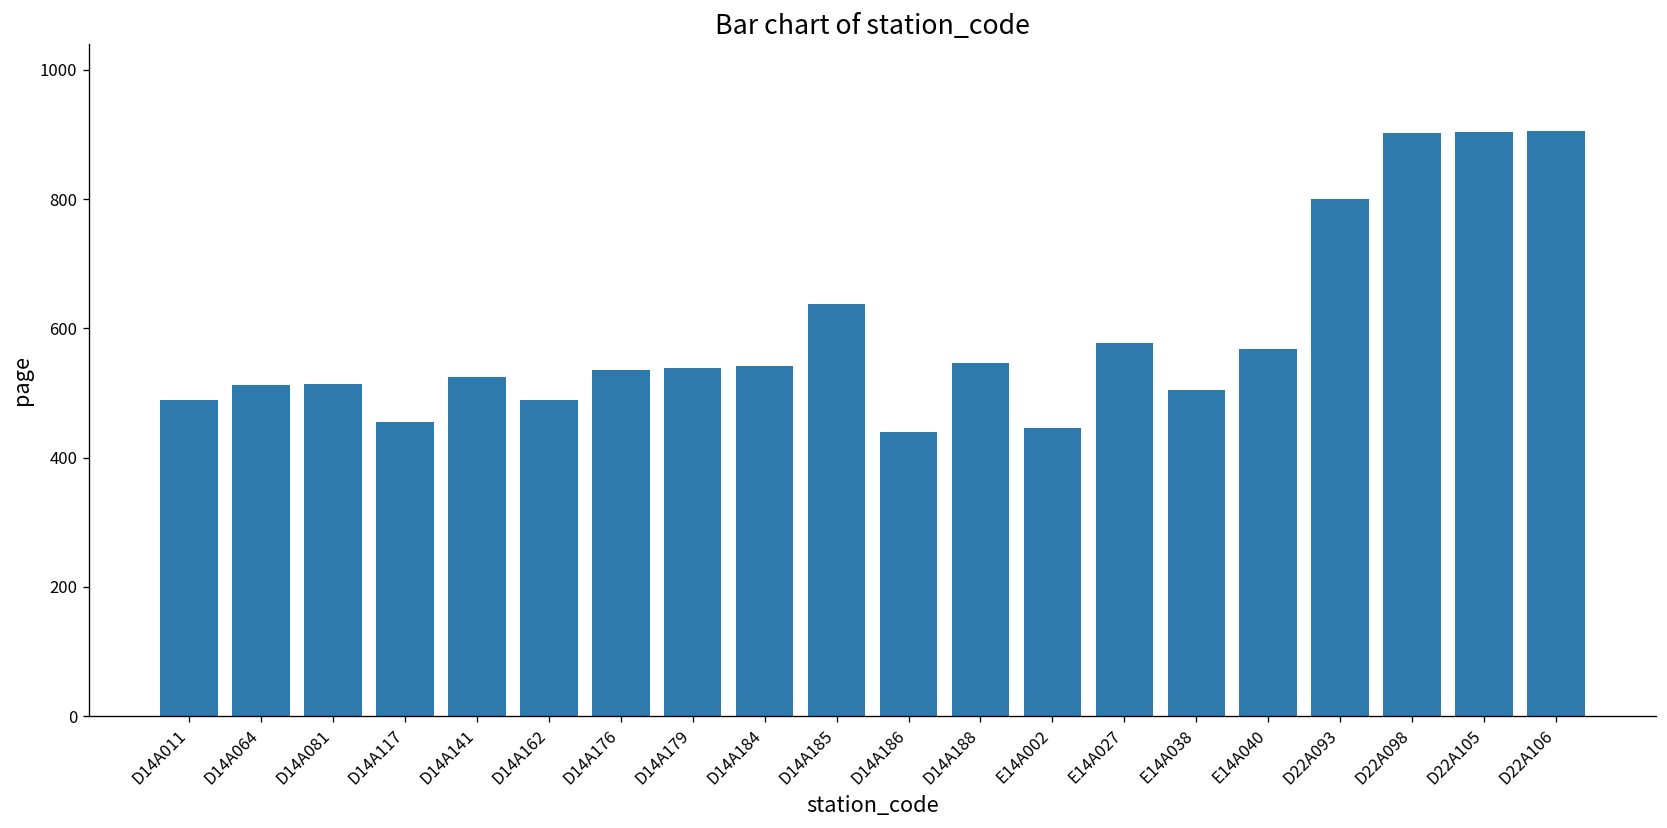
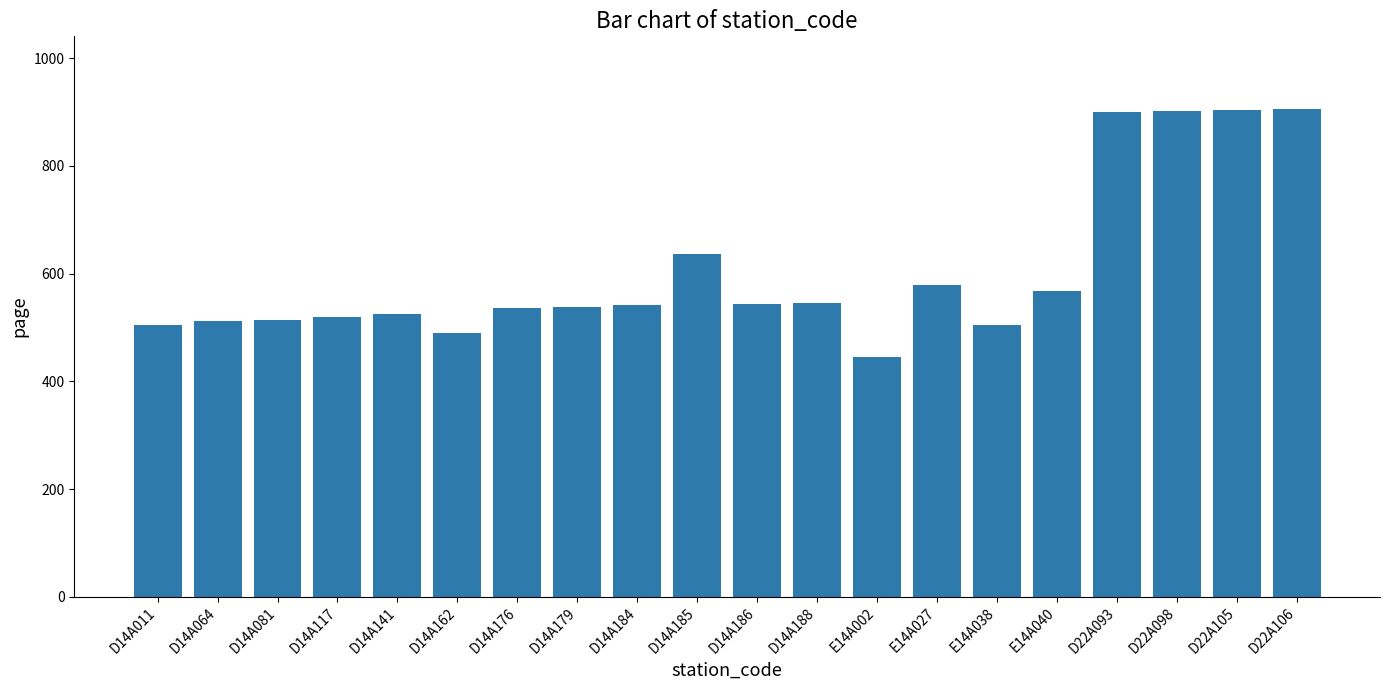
D14A011: 490 -> 510
D14A117: 460 -> 520
D14A186: 440 -> 540
D22A093: 800 -> 900
